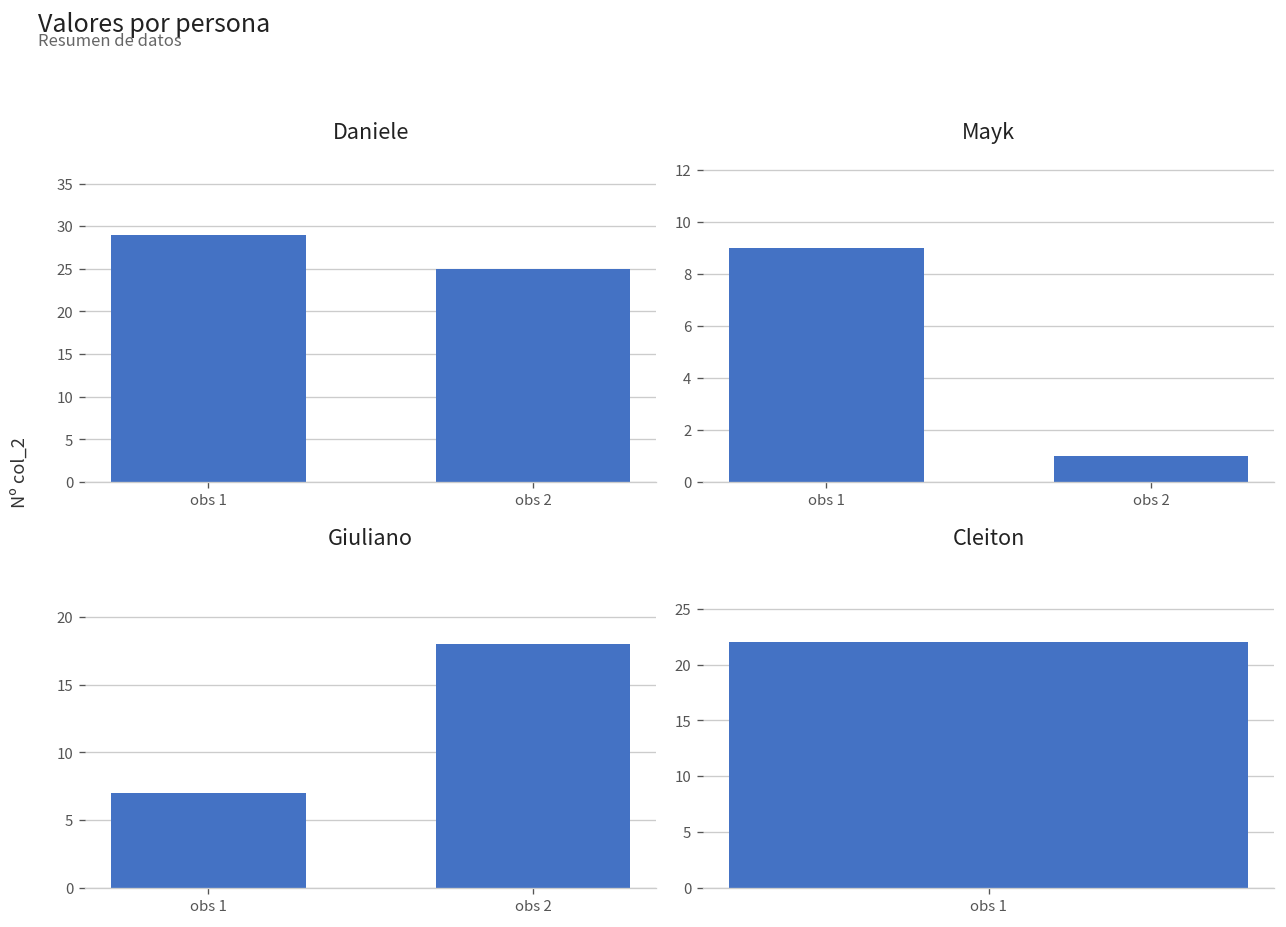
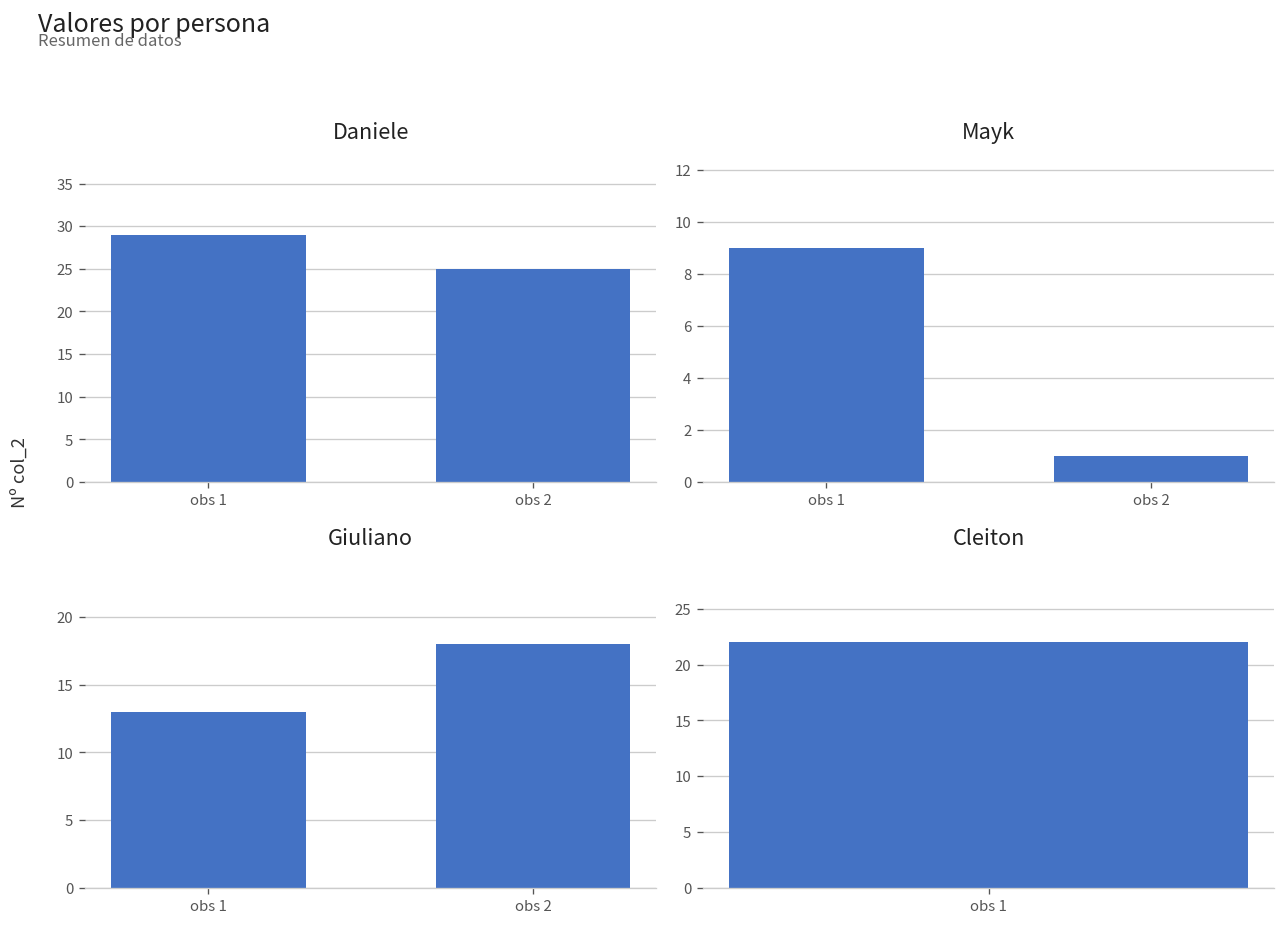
Giuliano, obs 1: 7 -> 13
